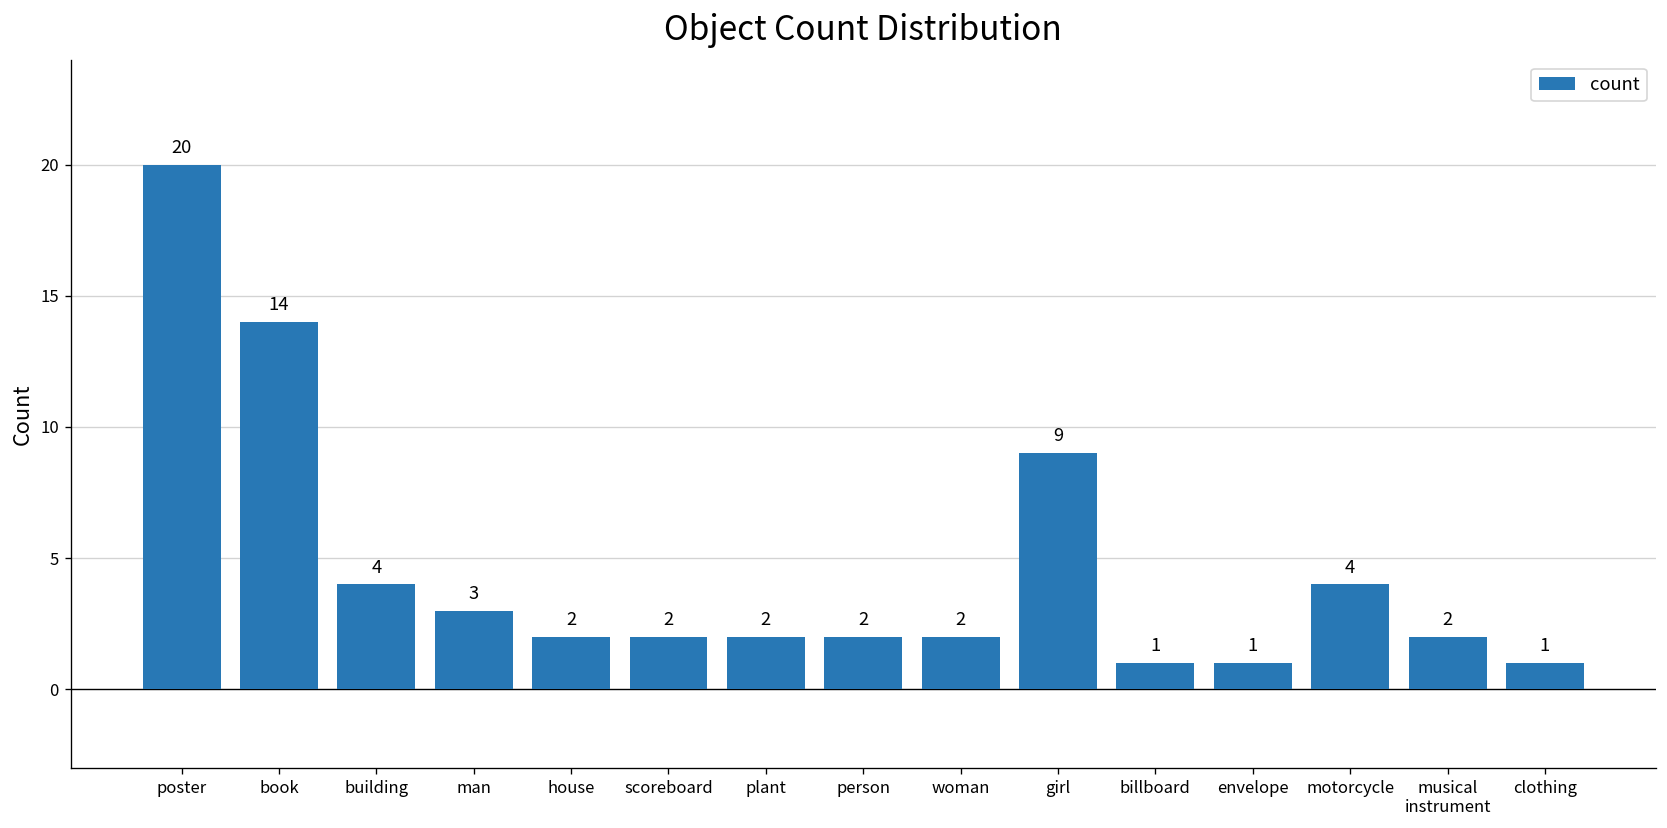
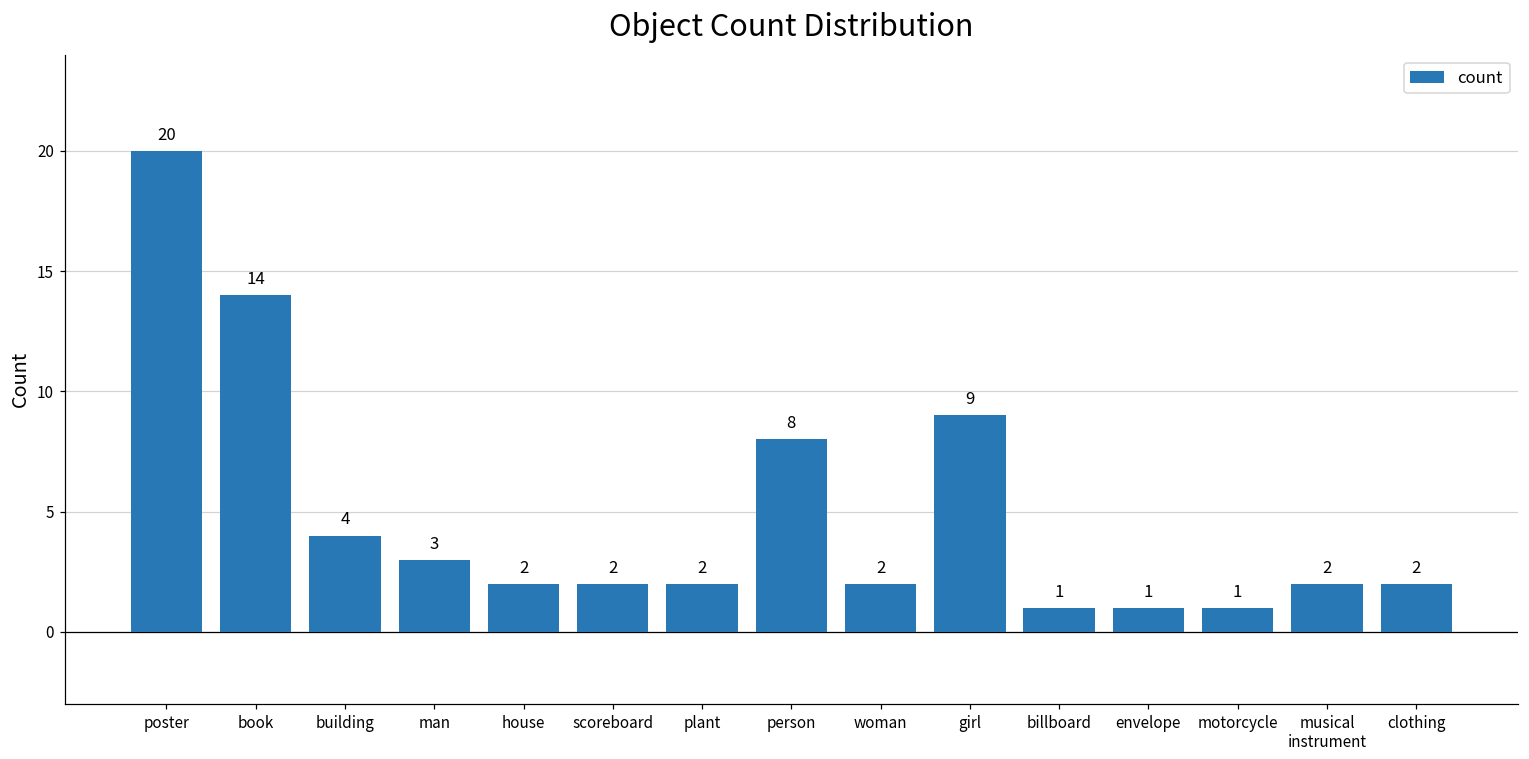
person: 2 -> 8
motorcycle: 4 -> 1
clothing: 1 -> 2
